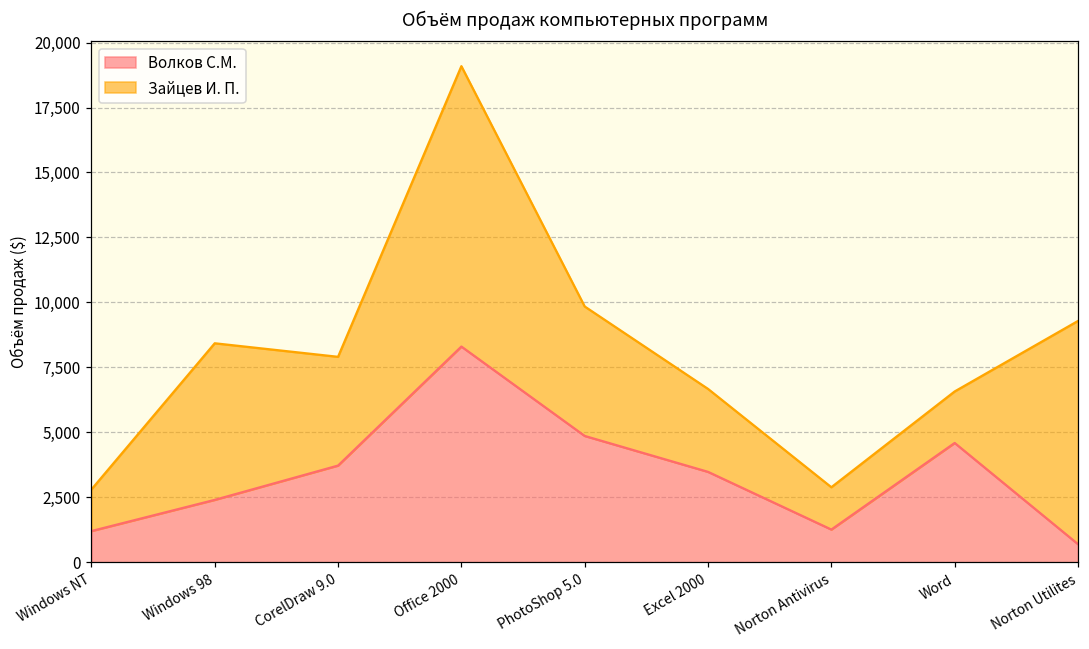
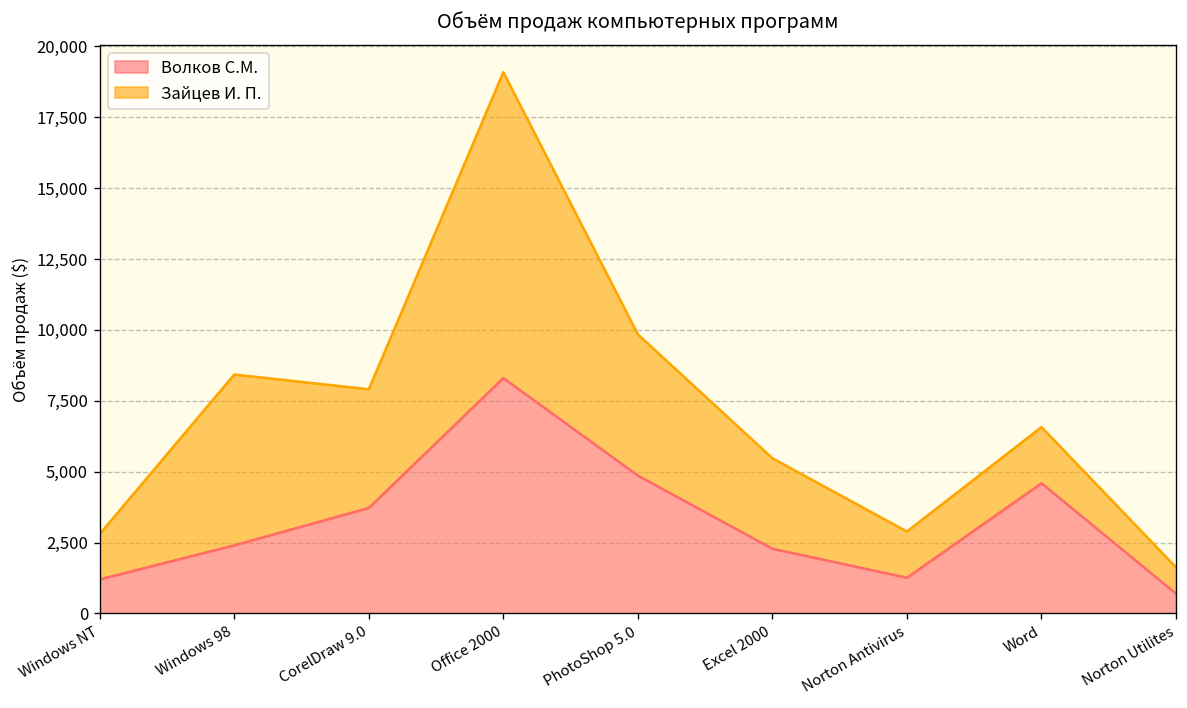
Волков С.М., Excel 2000: 3,500 -> 2,300
Зайцев И. П., Norton Utilites: 8,600 -> 900
